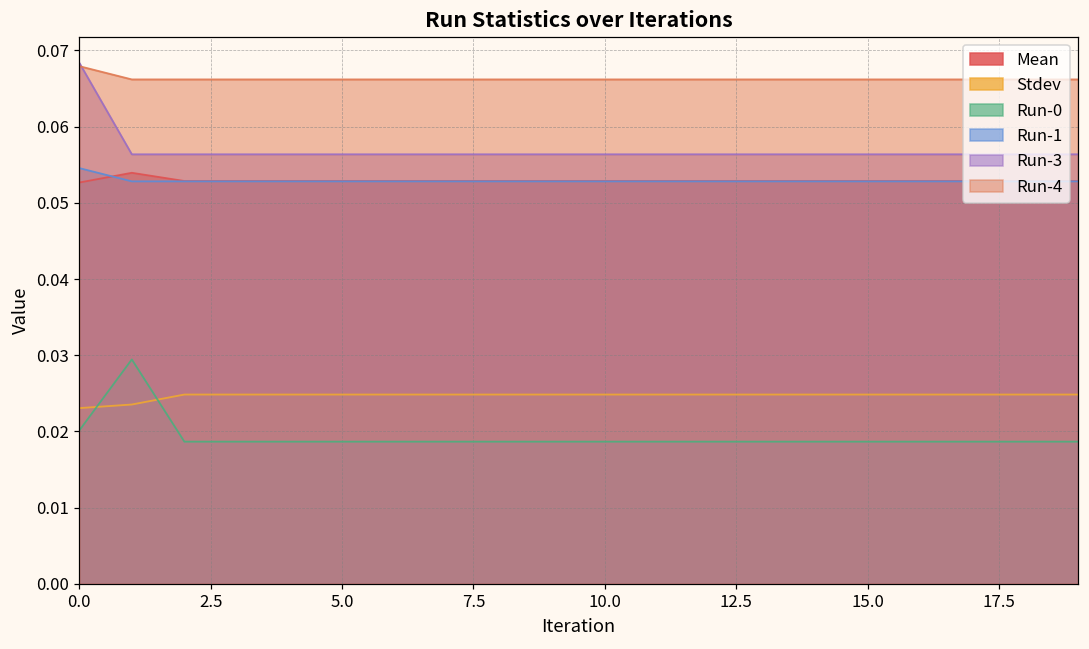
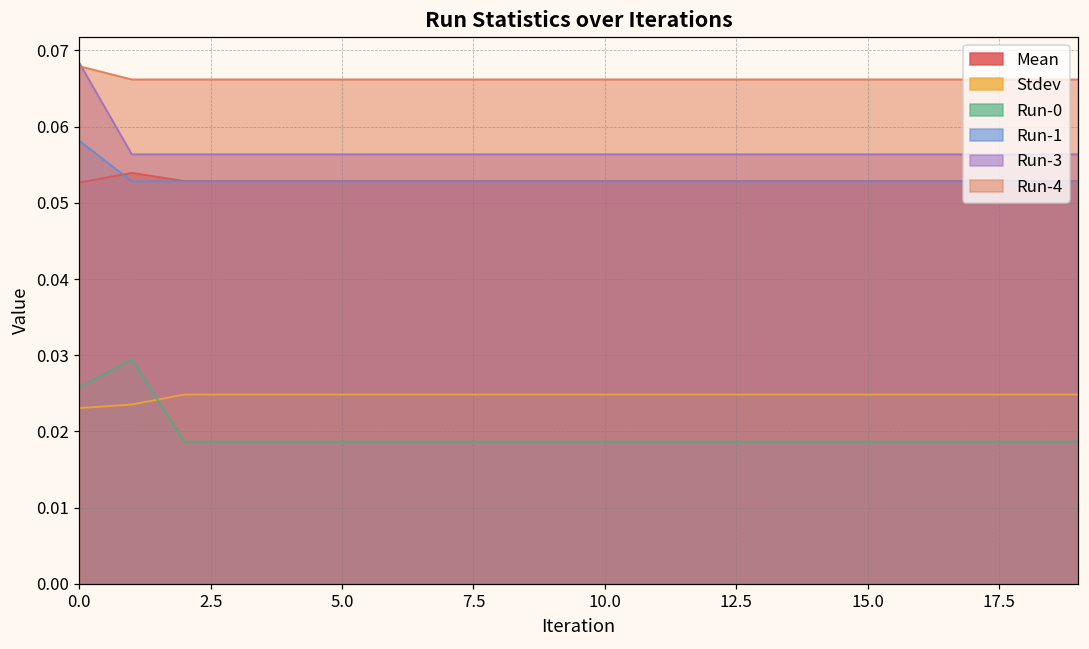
Run-0, 0.0: 0.020 -> 0.026
Run-1, 0.0: 0.055 -> 0.058
